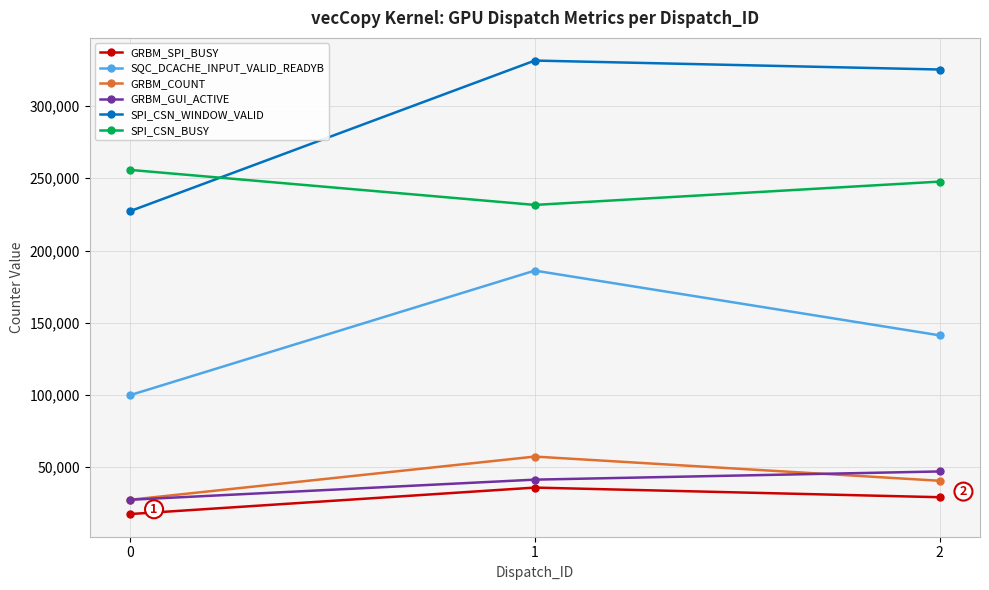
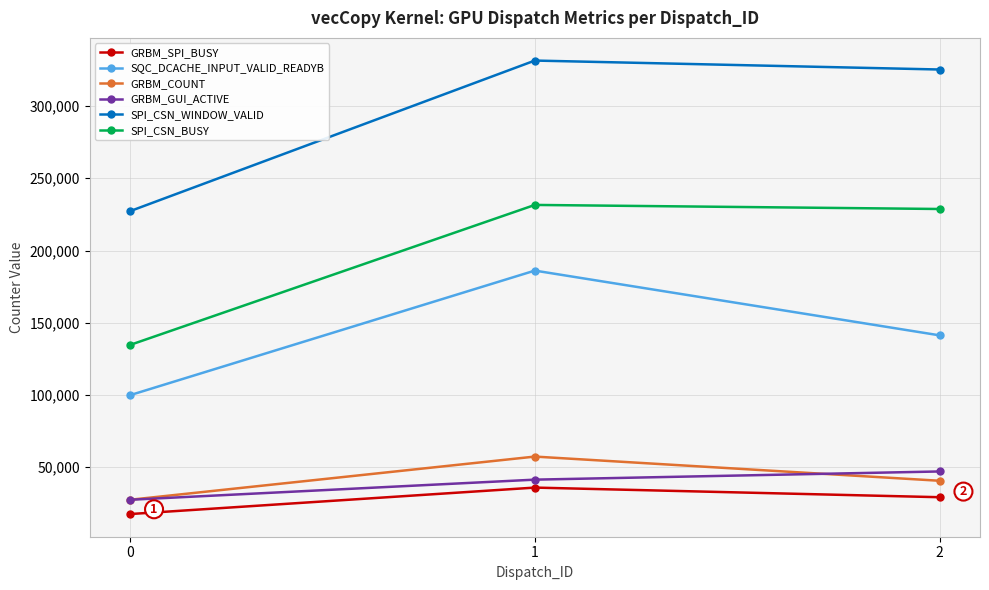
SPI_CSN_BUSY, 0: 256,000 -> 135,000
SPI_CSN_BUSY, 2: 248,000 -> 229,000
